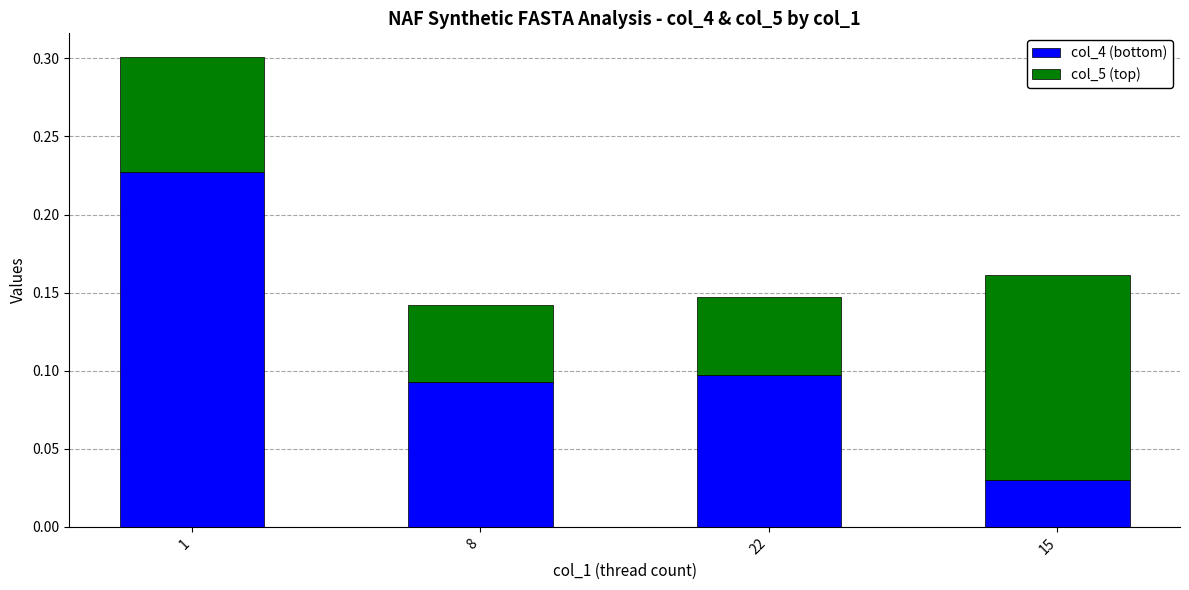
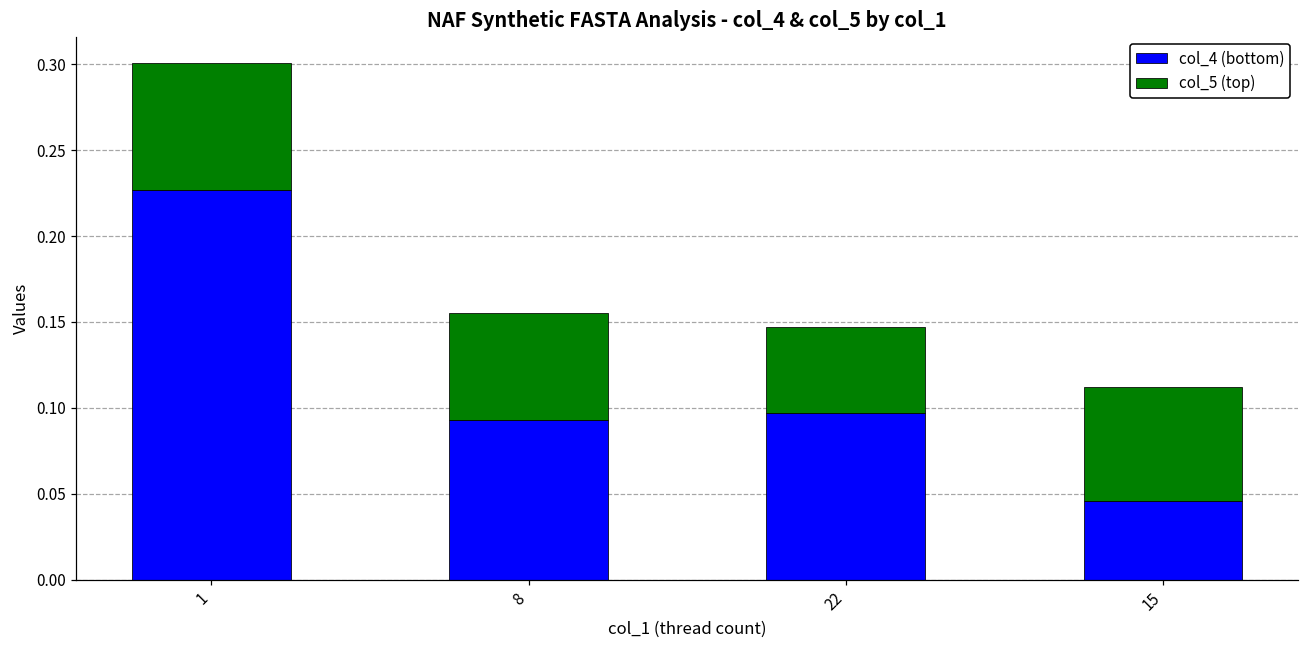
col_5 (top), 8: 0.049 -> 0.062
col_4 (bottom), 15: 0.030 -> 0.046
col_5 (top), 15: 0.131 -> 0.066
